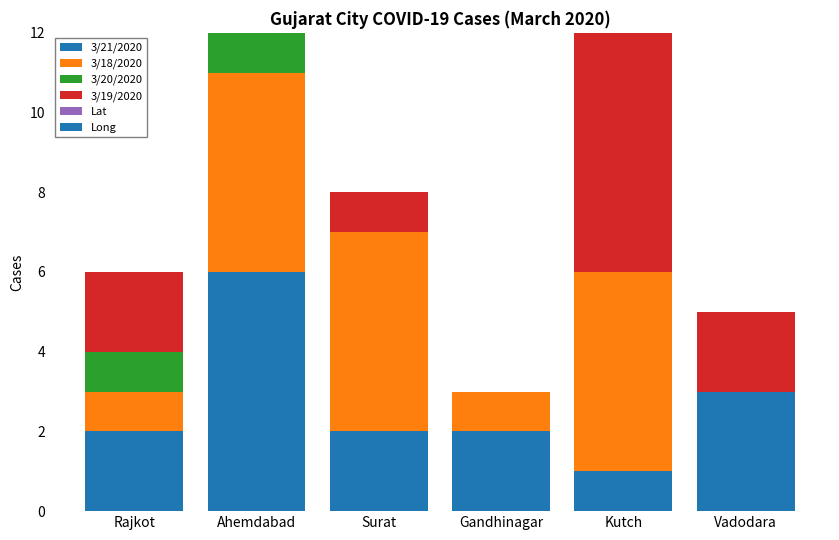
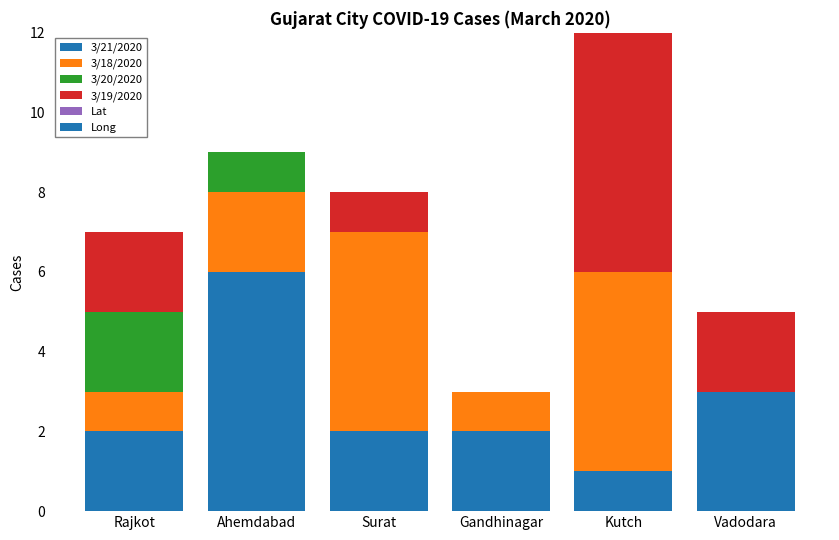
3/20/2020, Rajkot: 1 -> 2
3/18/2020, Ahemdabad: 5 -> 2
